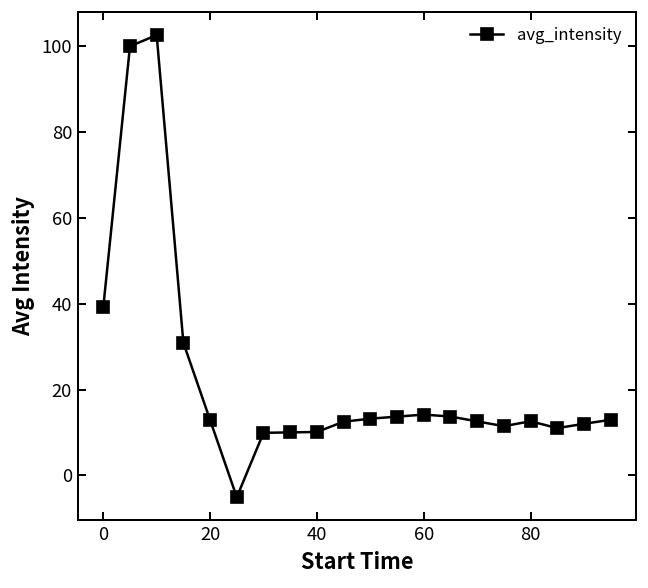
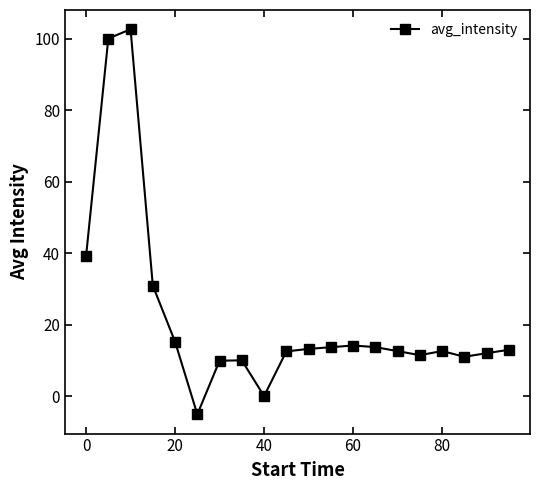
20: 13 -> 15
40: 10 -> 0
